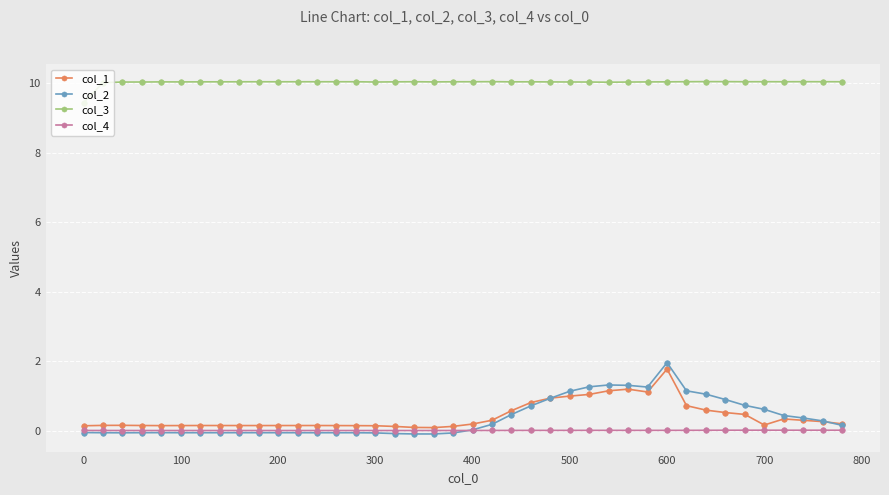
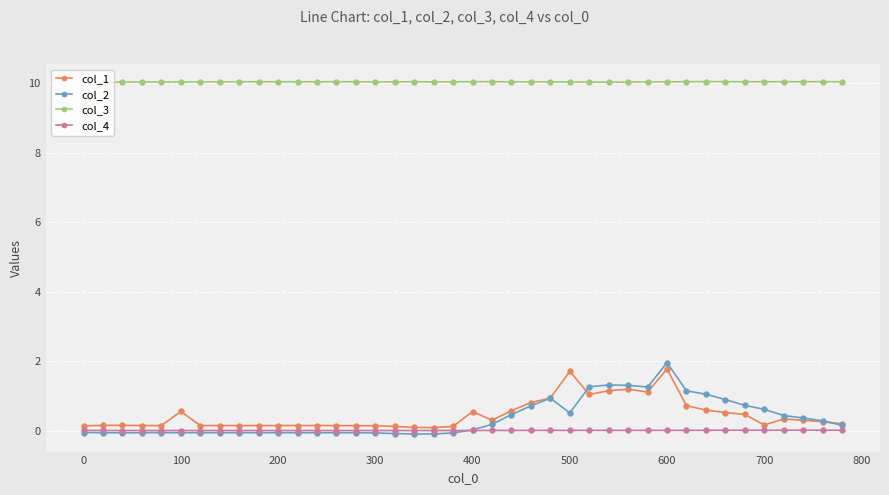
col_1, 100: 0.1 -> 0.6
col_1, 400: 0.2 -> 0.5
col_1, 500: 1.0 -> 1.7
col_2, 500: 1.1 -> 0.5
